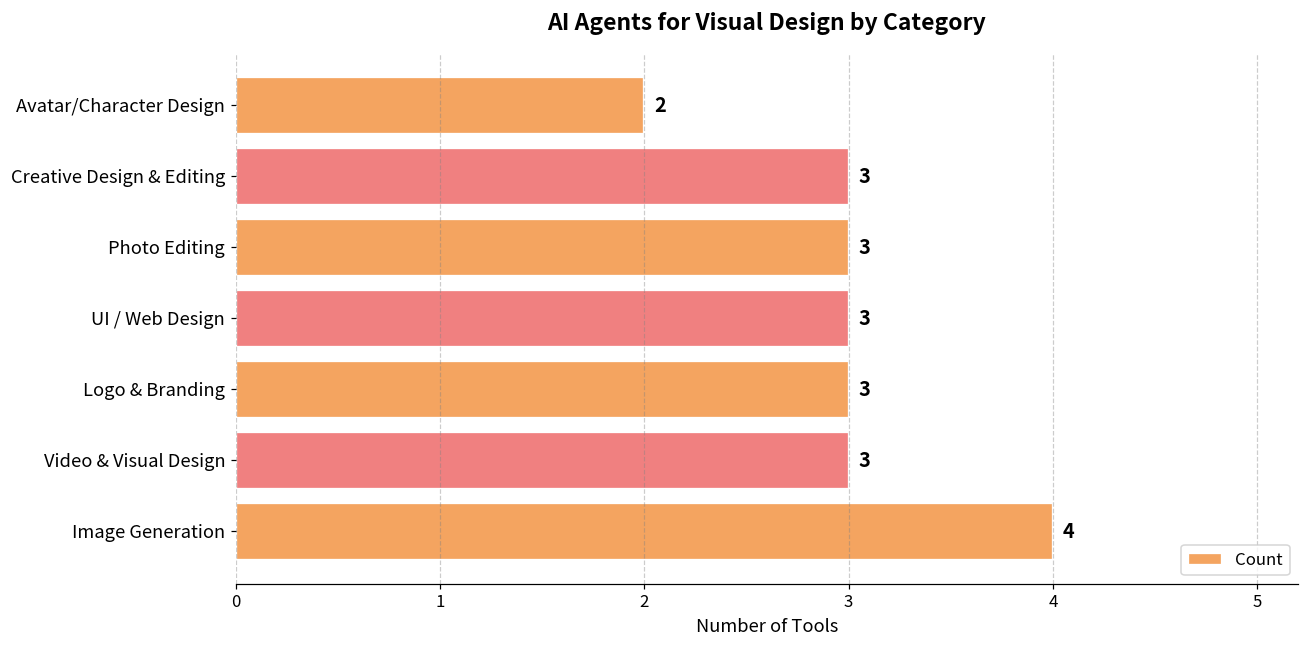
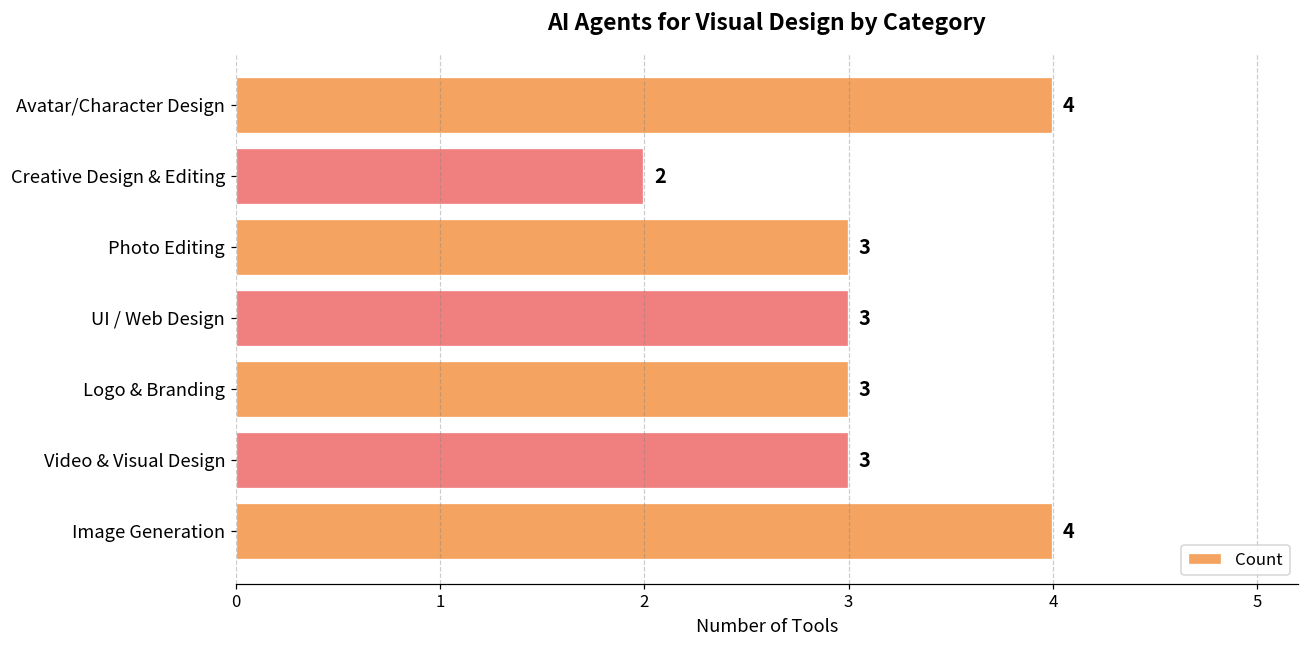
Avatar/Character Design: 2 -> 4
Creative Design & Editing: 3 -> 2
